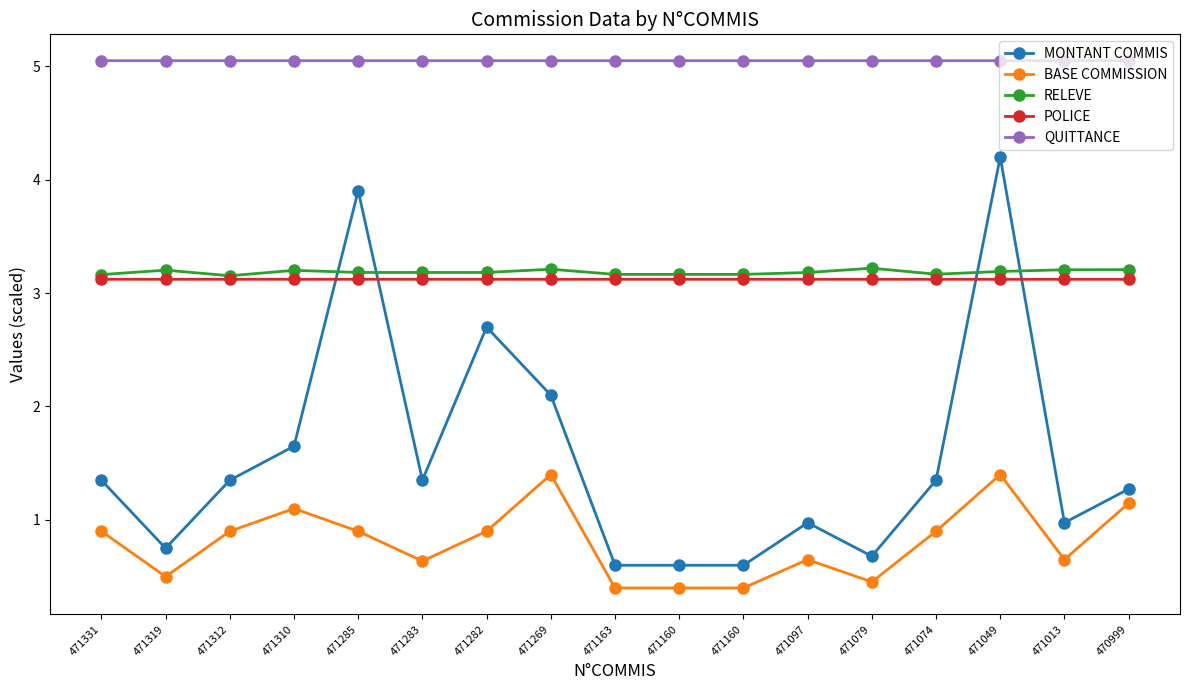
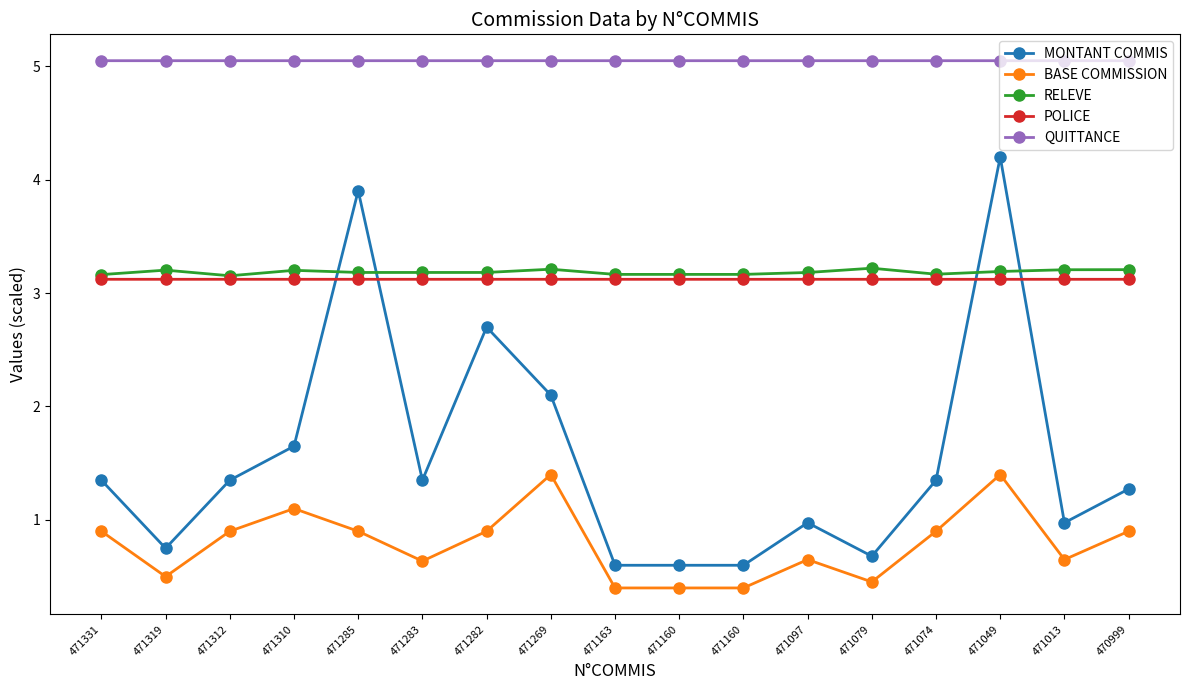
BASE COMMISSION, 470999: 1.15 -> 0.90
